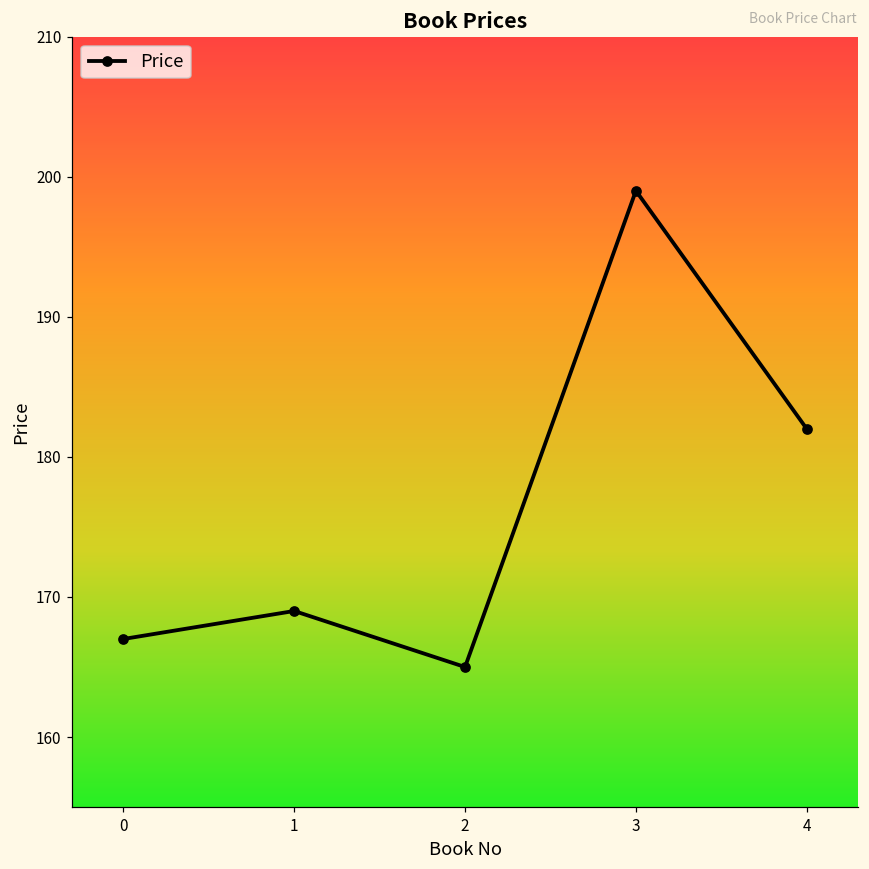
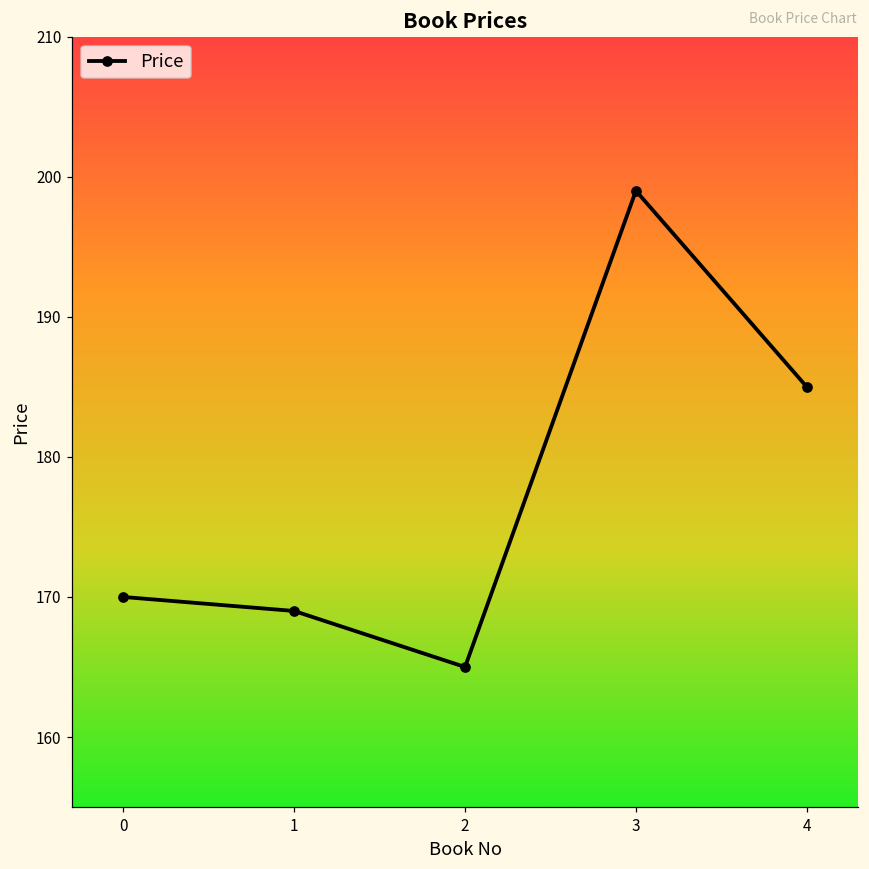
0: 167 -> 170
4: 182 -> 185
